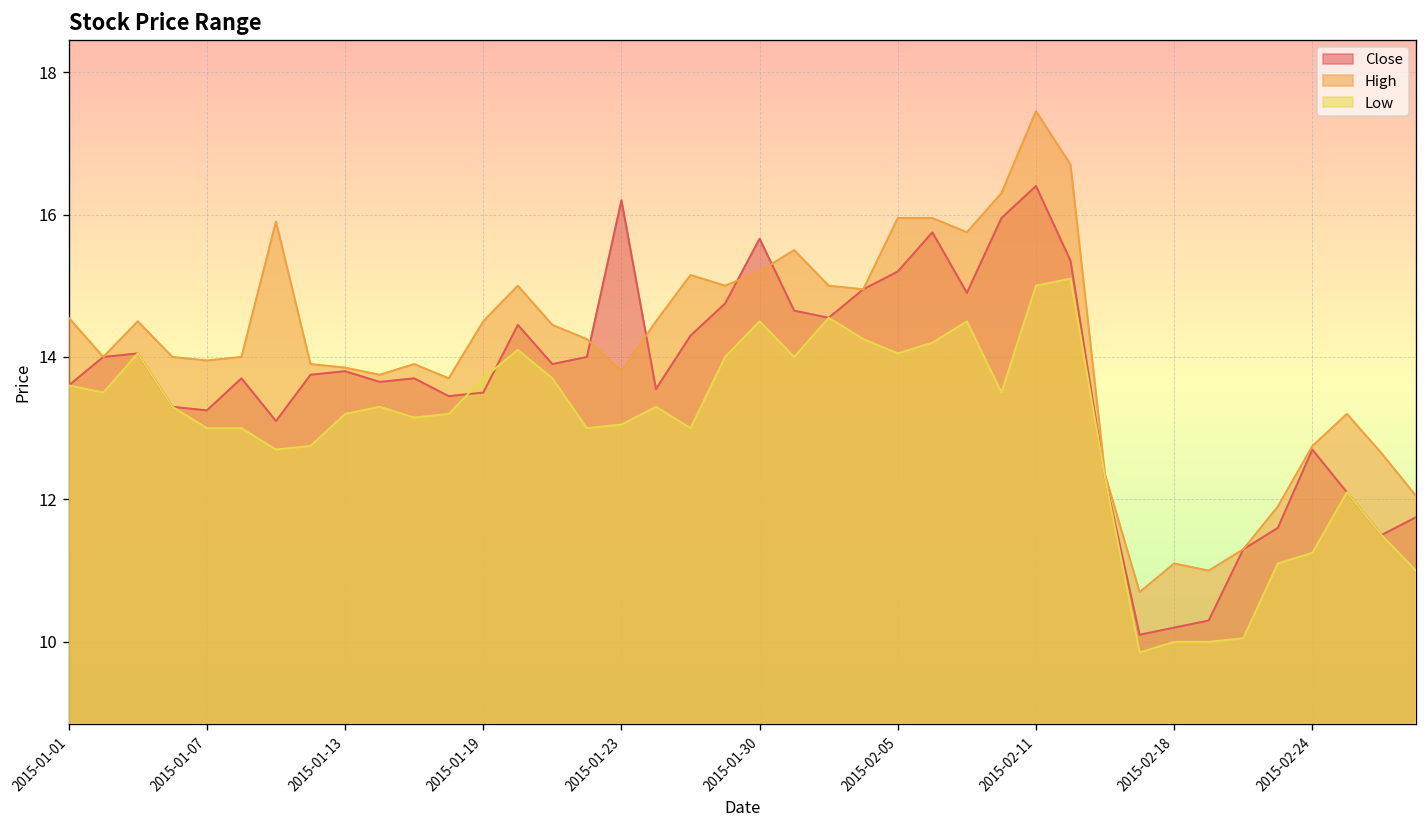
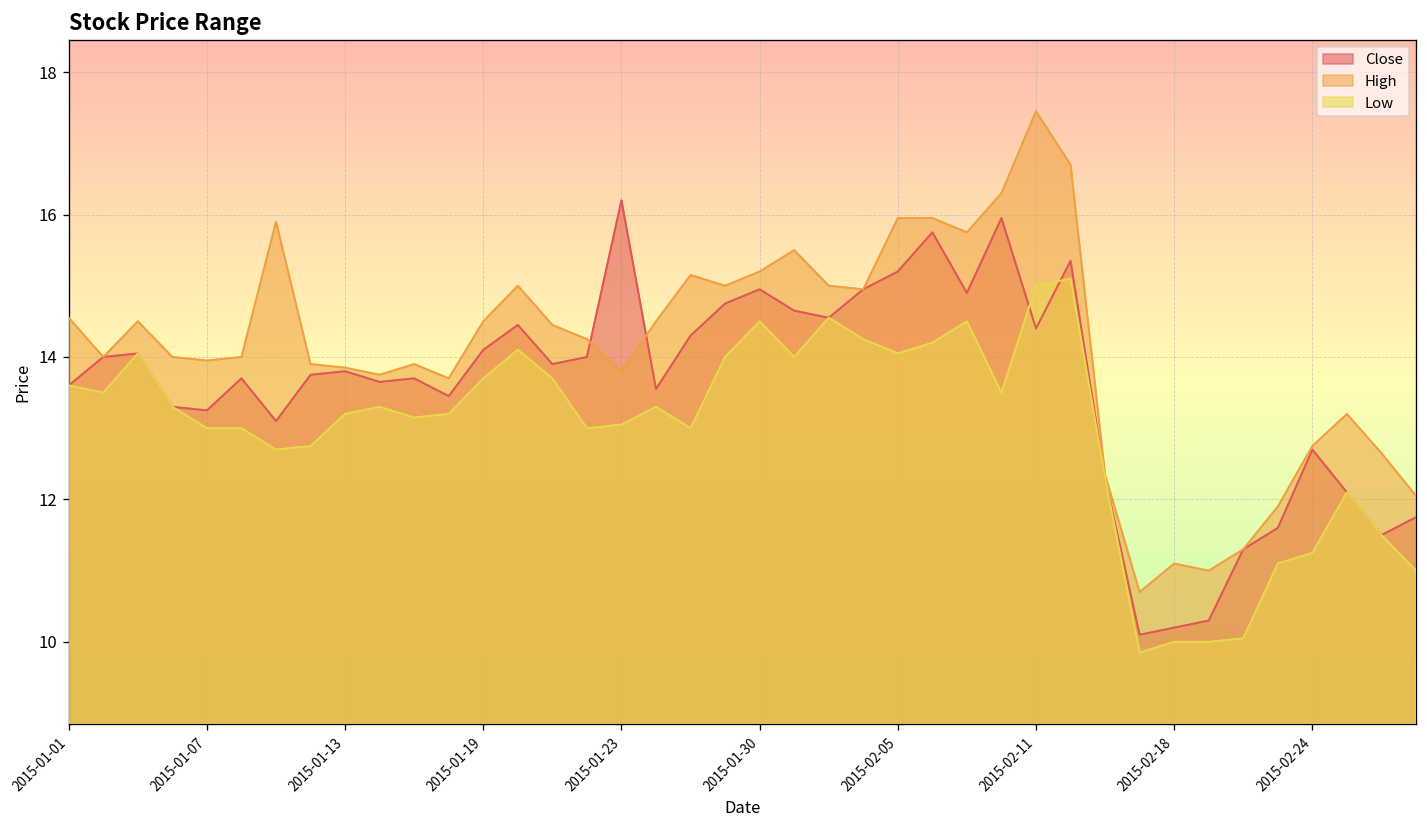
Close, 2015-01-19: 13.5 -> 14.1
Close, 2015-01-30: 15.7 -> 15.0
Close, 2015-02-11: 16.4 -> 14.4
